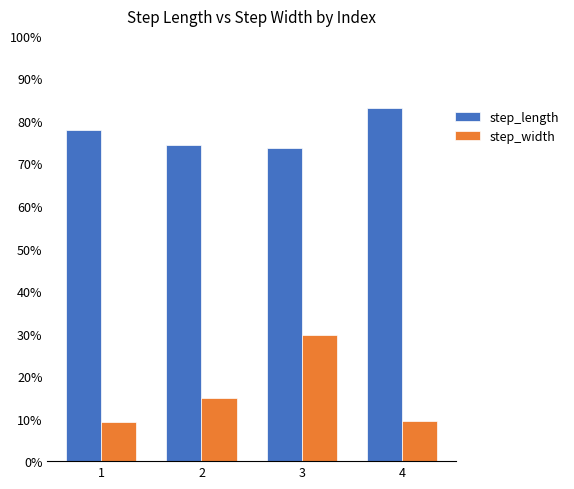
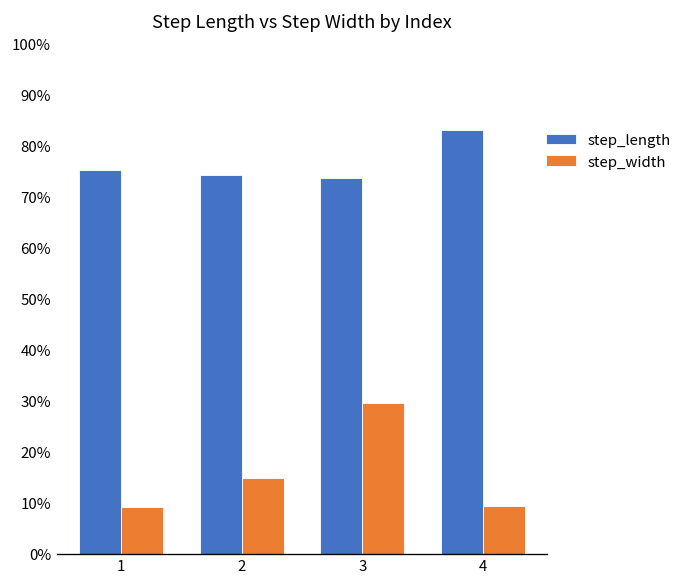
step_length, 1: 78% -> 75%
